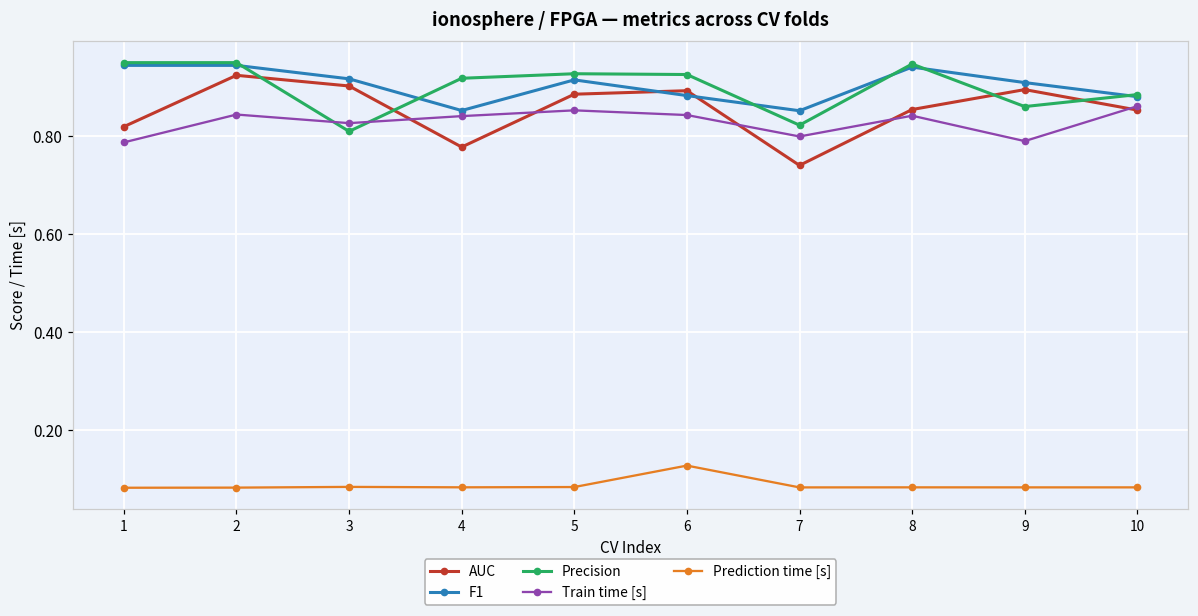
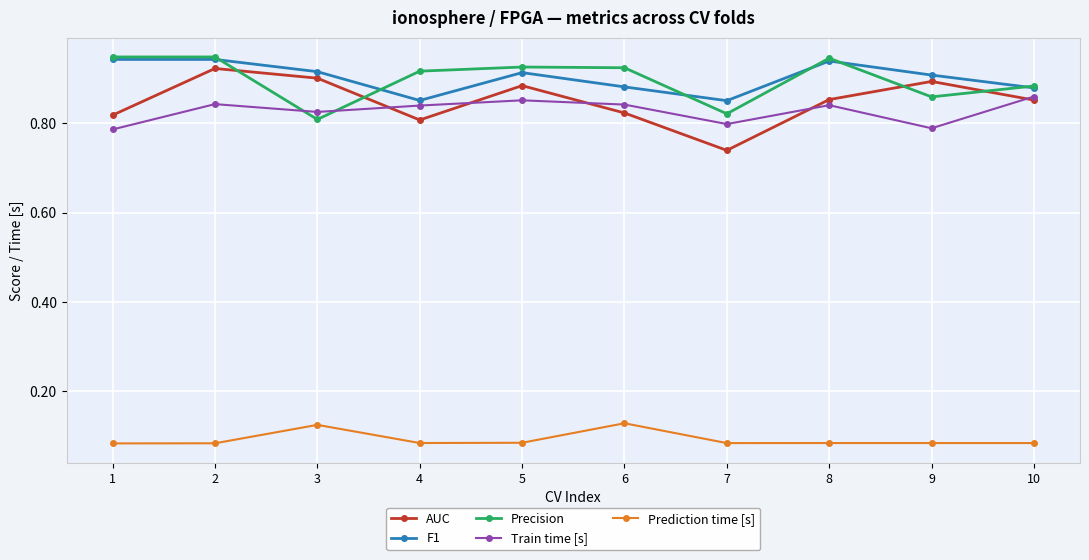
Prediction time [s], 3: 0.09 -> 0.12
AUC, 4: 0.78 -> 0.81
AUC, 6: 0.89 -> 0.82
